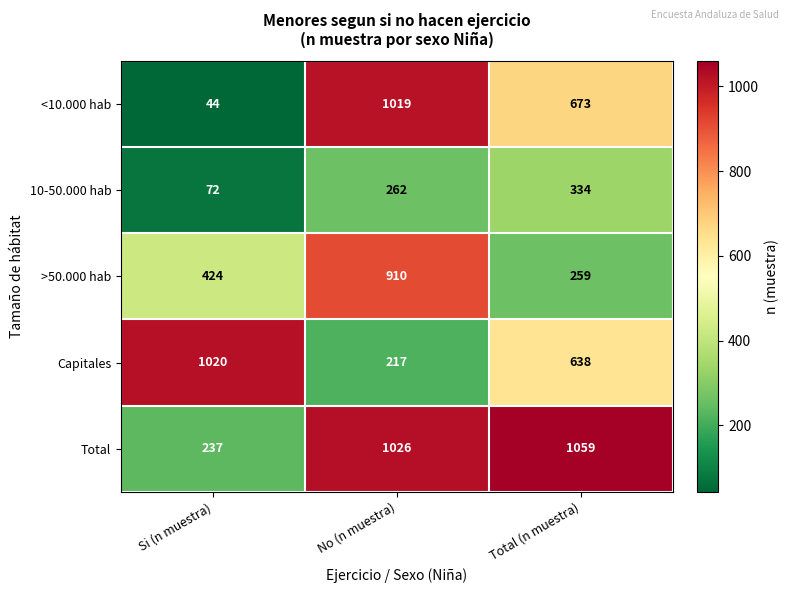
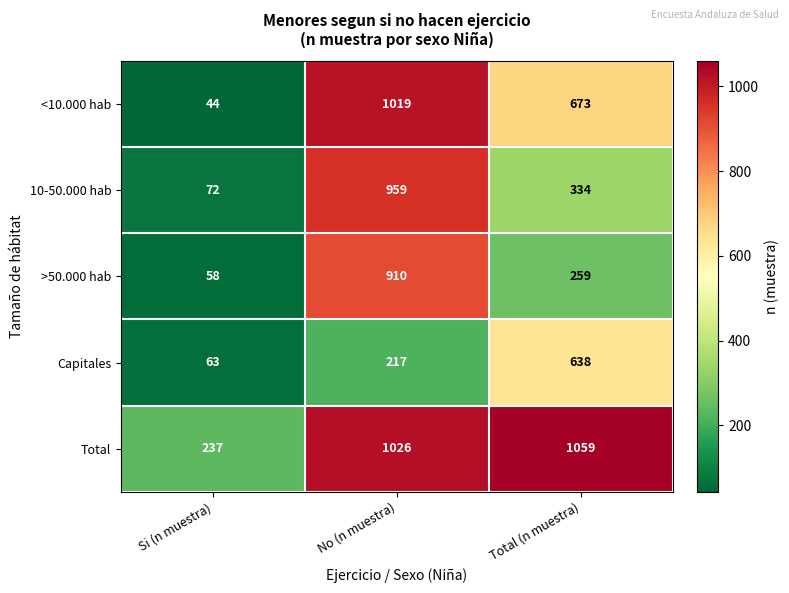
10-50.000 hab, No (n muestra): 262 -> 959
>50.000 hab, Si (n muestra): 424 -> 58
Capitales, Si (n muestra): 1020 -> 63
